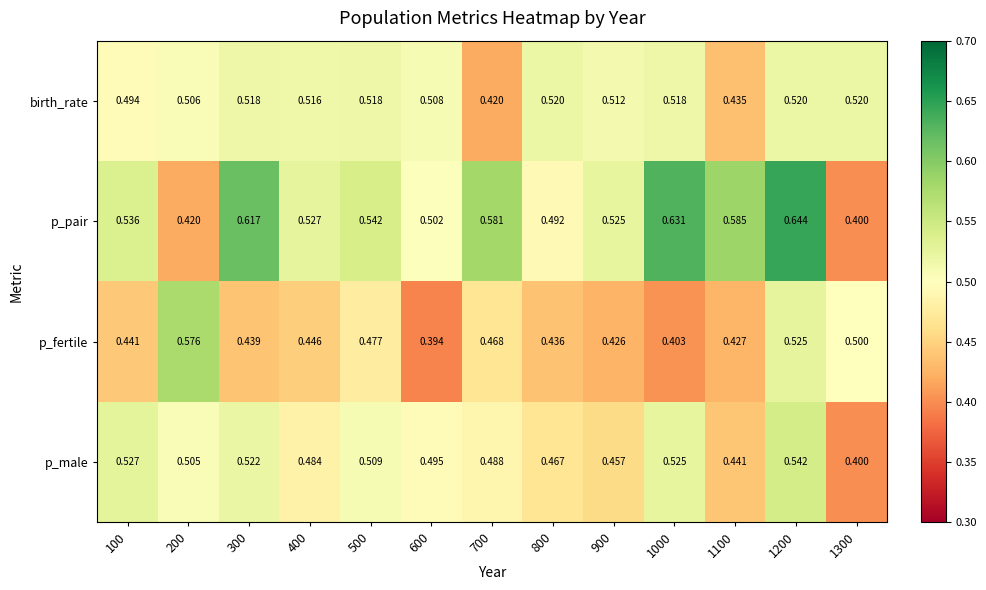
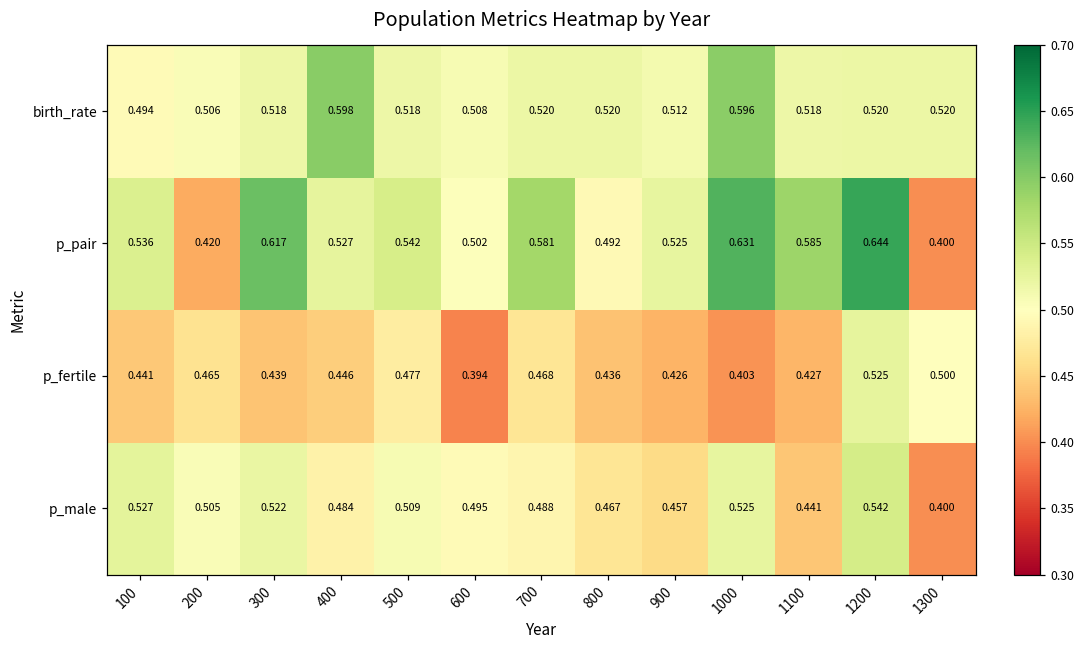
birth_rate, 400: 0.516 -> 0.598
birth_rate, 700: 0.420 -> 0.520
birth_rate, 1000: 0.518 -> 0.596
birth_rate, 1100: 0.435 -> 0.518
p_fertile, 200: 0.576 -> 0.465
